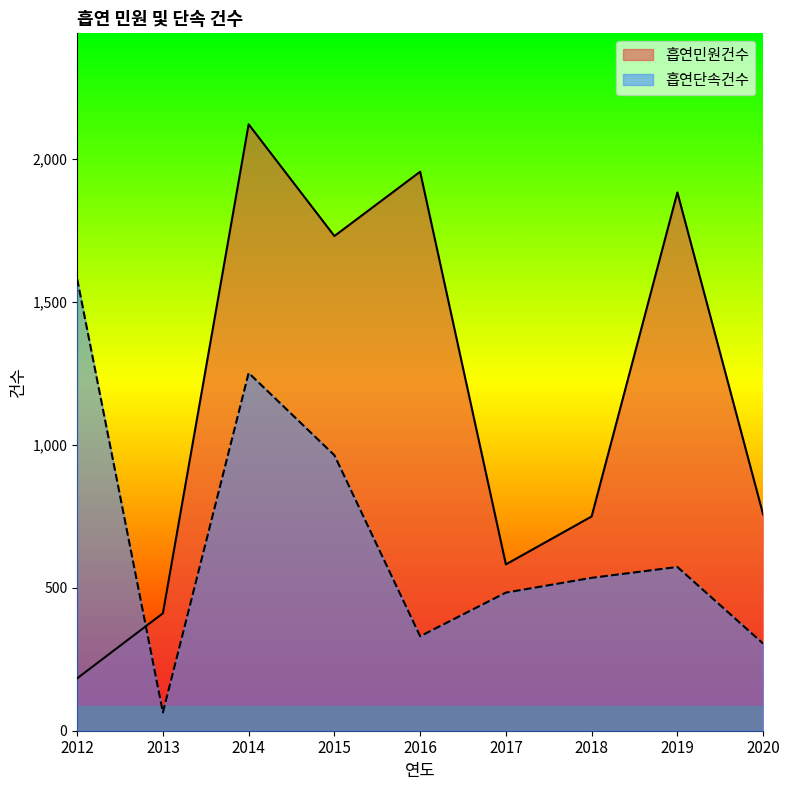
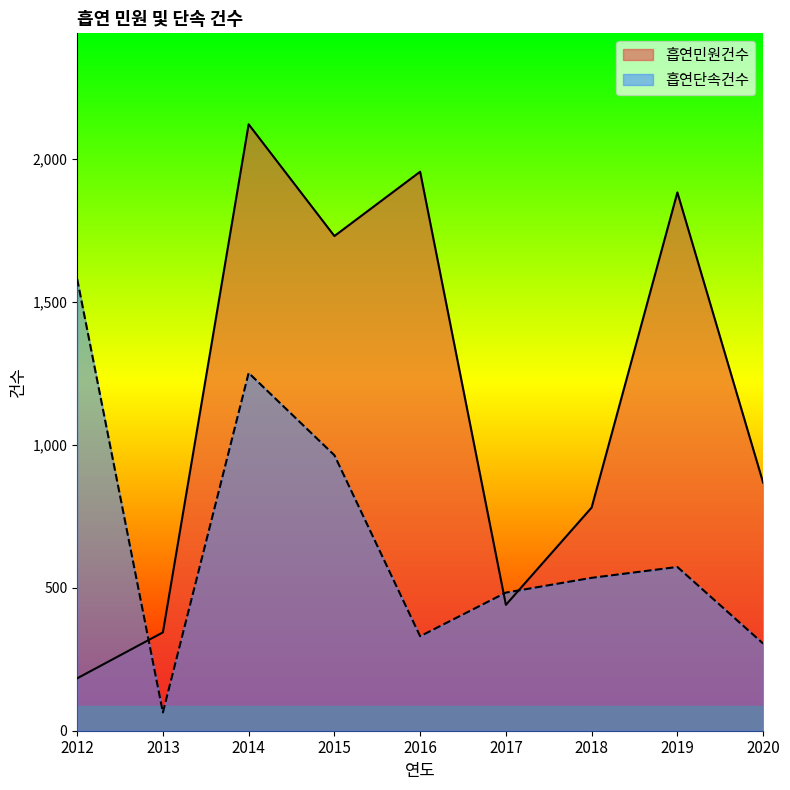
흡연민원건수, 2013: 410 -> 340
흡연민원건수, 2017: 580 -> 440
흡연민원건수, 2018: 750 -> 780
흡연민원건수, 2020: 760 -> 870
